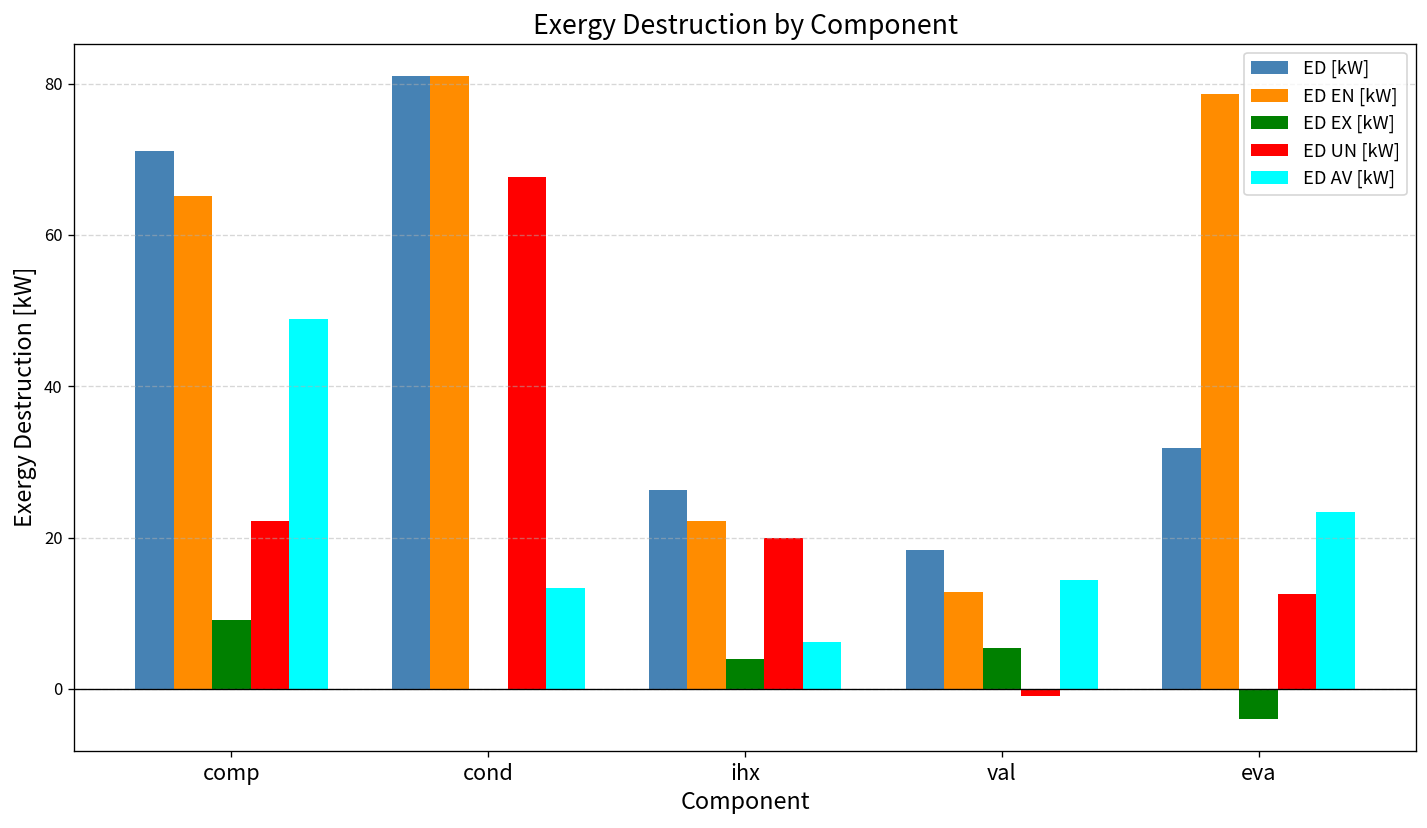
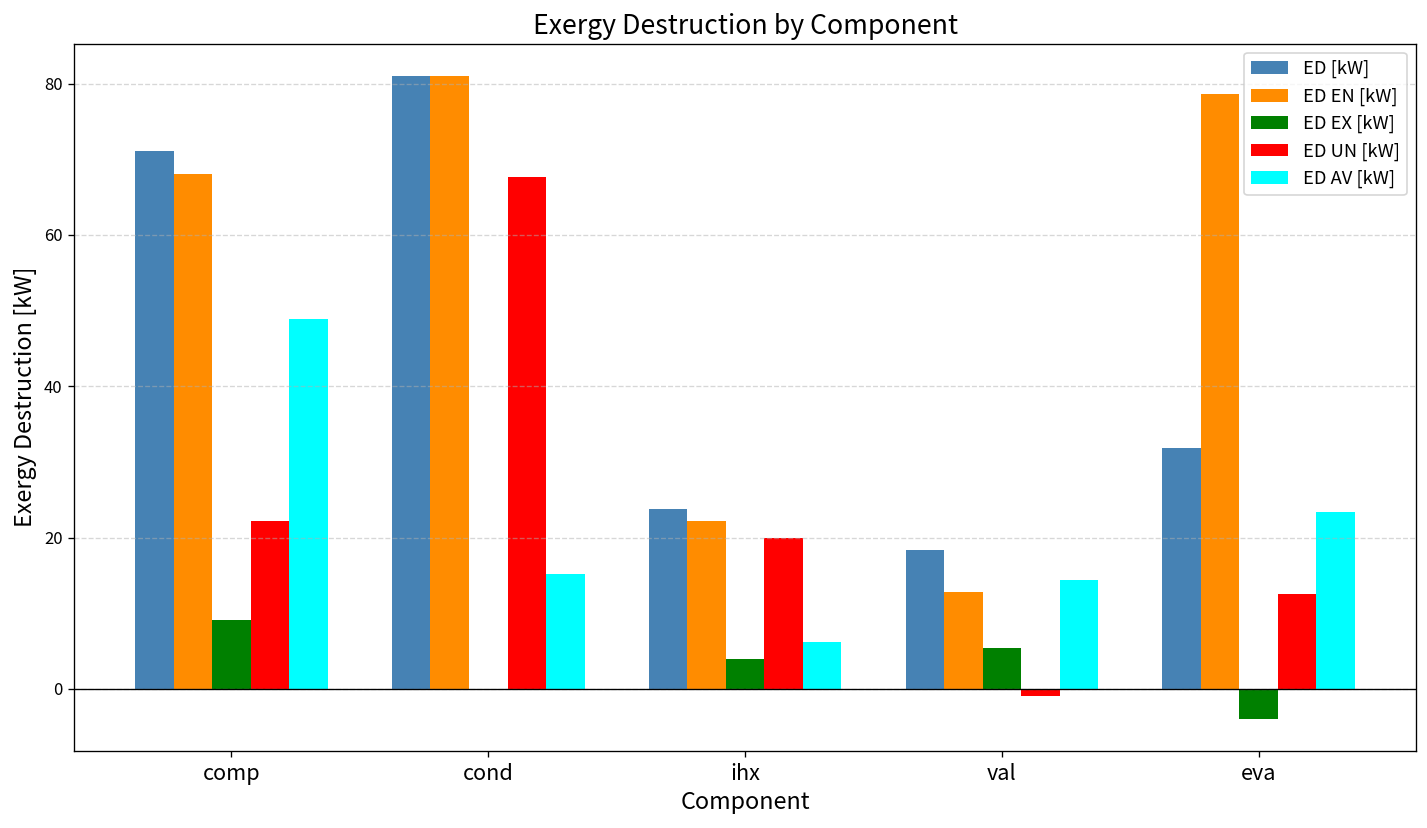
ED EN [kW], comp: 65 -> 68
ED AV [kW], cond: 13 -> 15
ED [kW], ihx: 26 -> 24
